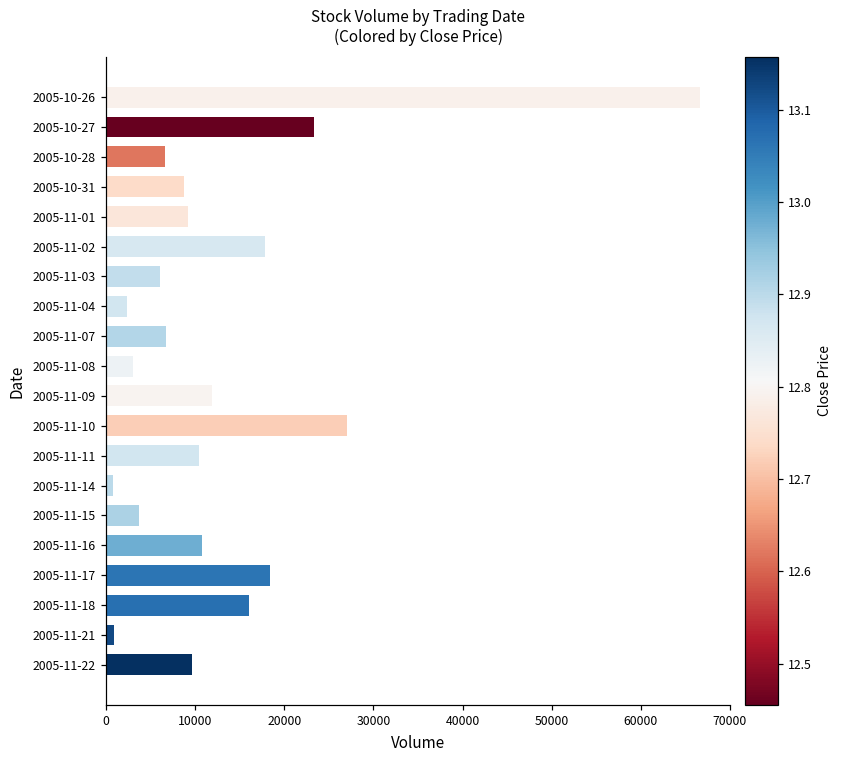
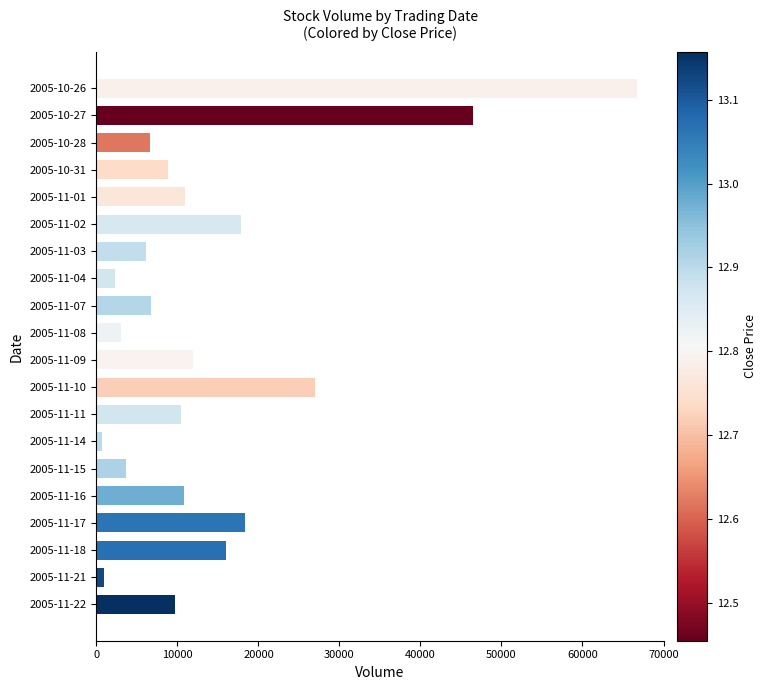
2005-10-27: 23000 -> 47000
2005-11-01: 9000 -> 11000
